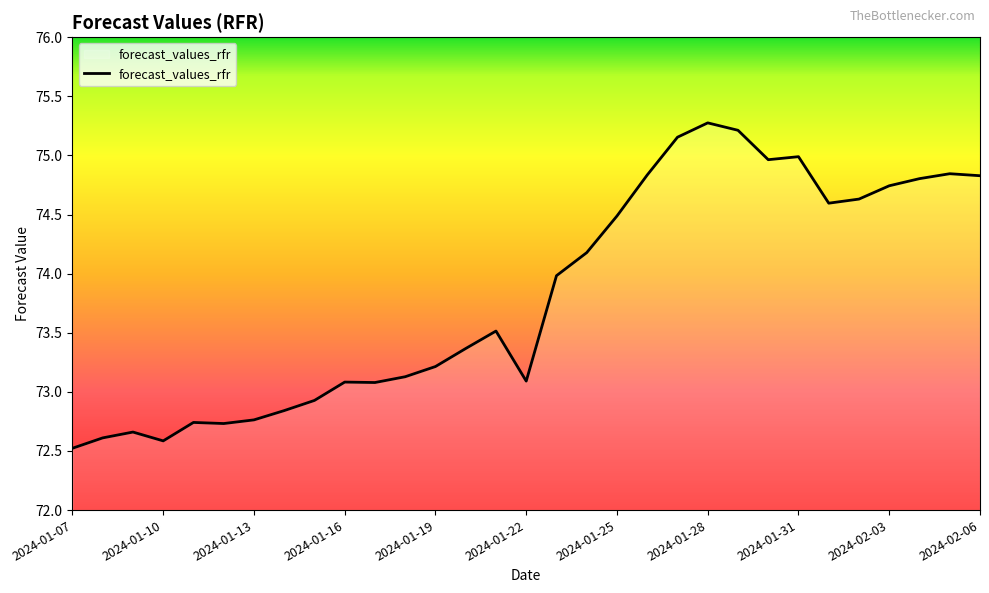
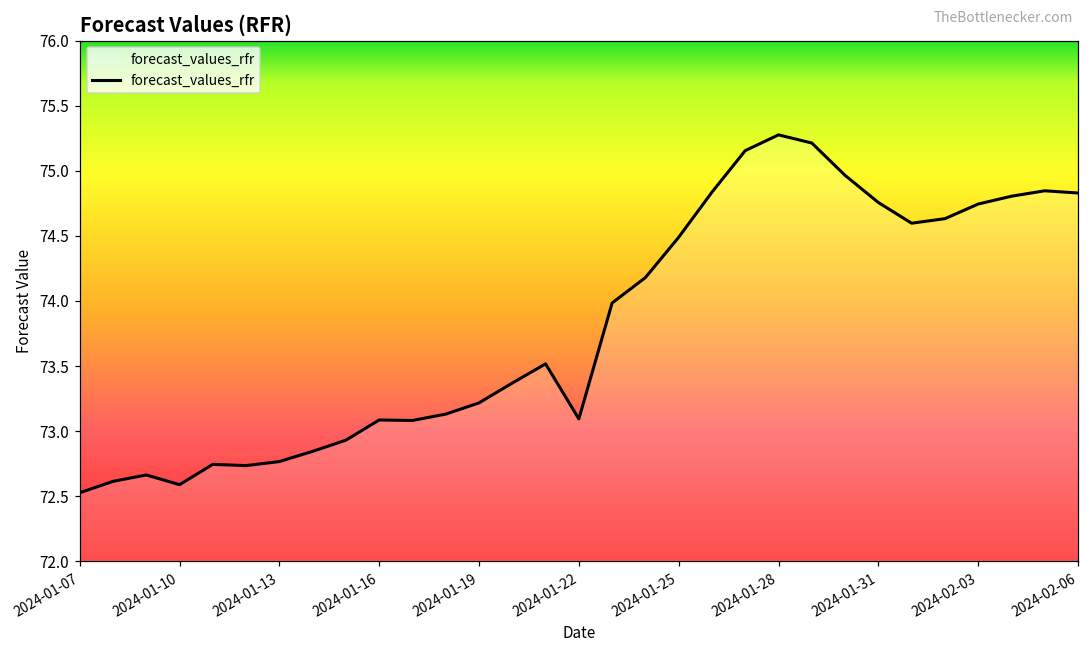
2024-01-31: 74.99 -> 74.75
